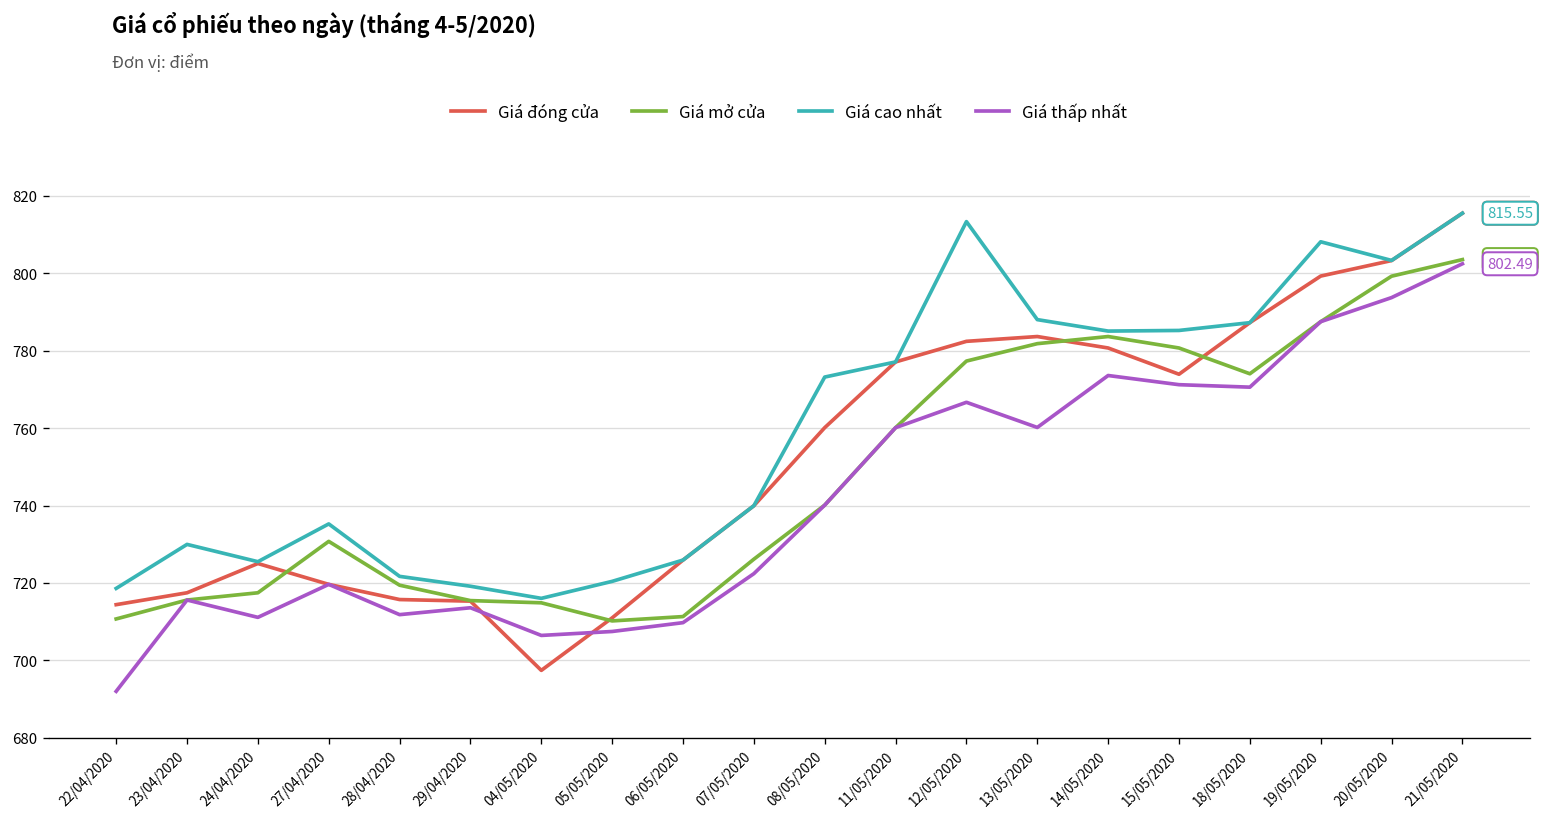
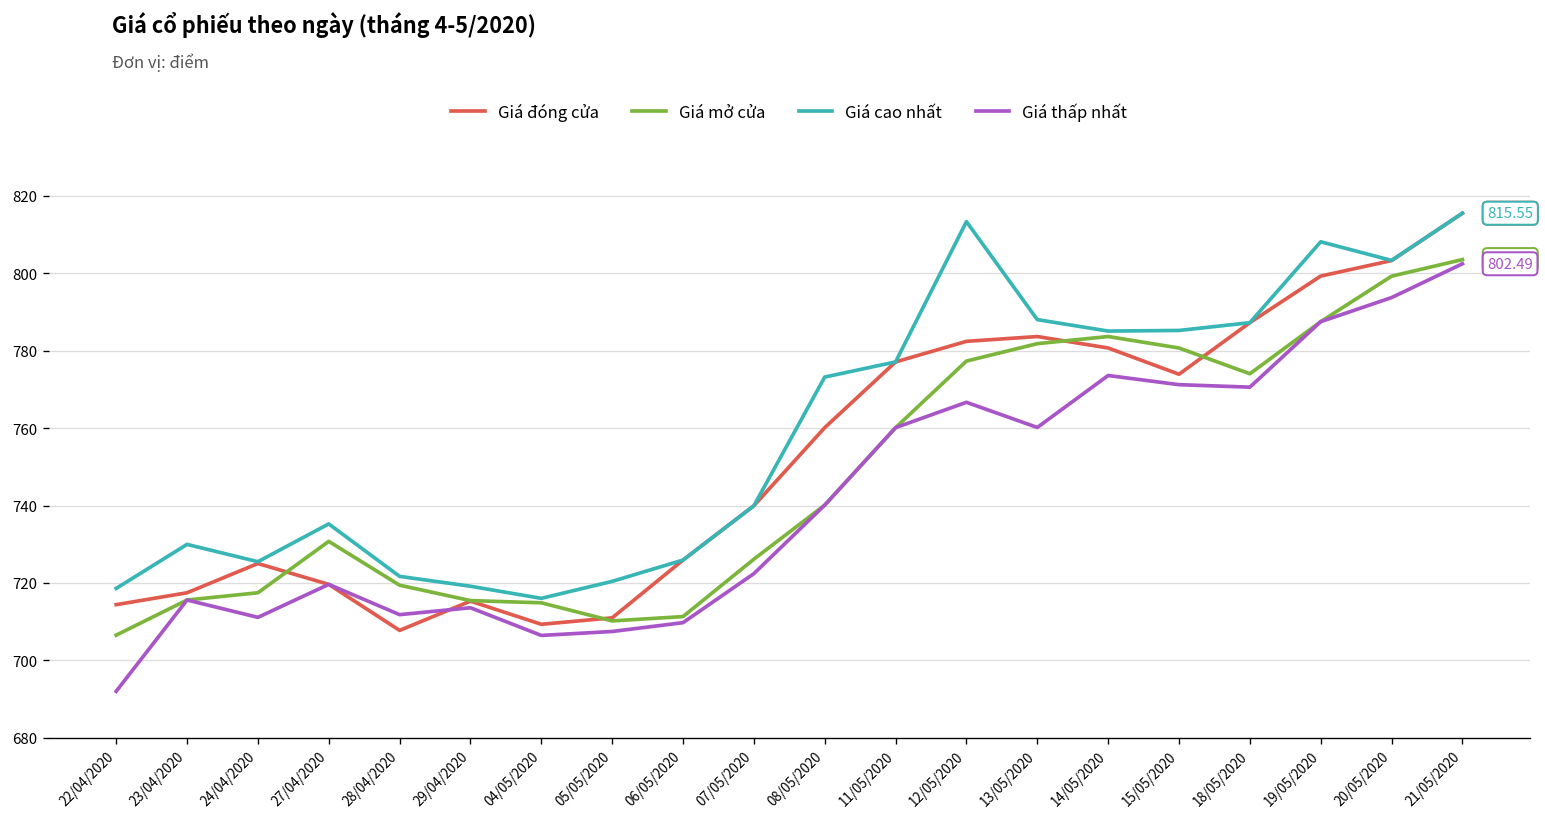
Giá mở cửa, 22/04/2020: 711 -> 707
Giá đóng cửa, 28/04/2020: 716 -> 708
Giá đóng cửa, 04/05/2020: 697 -> 709
